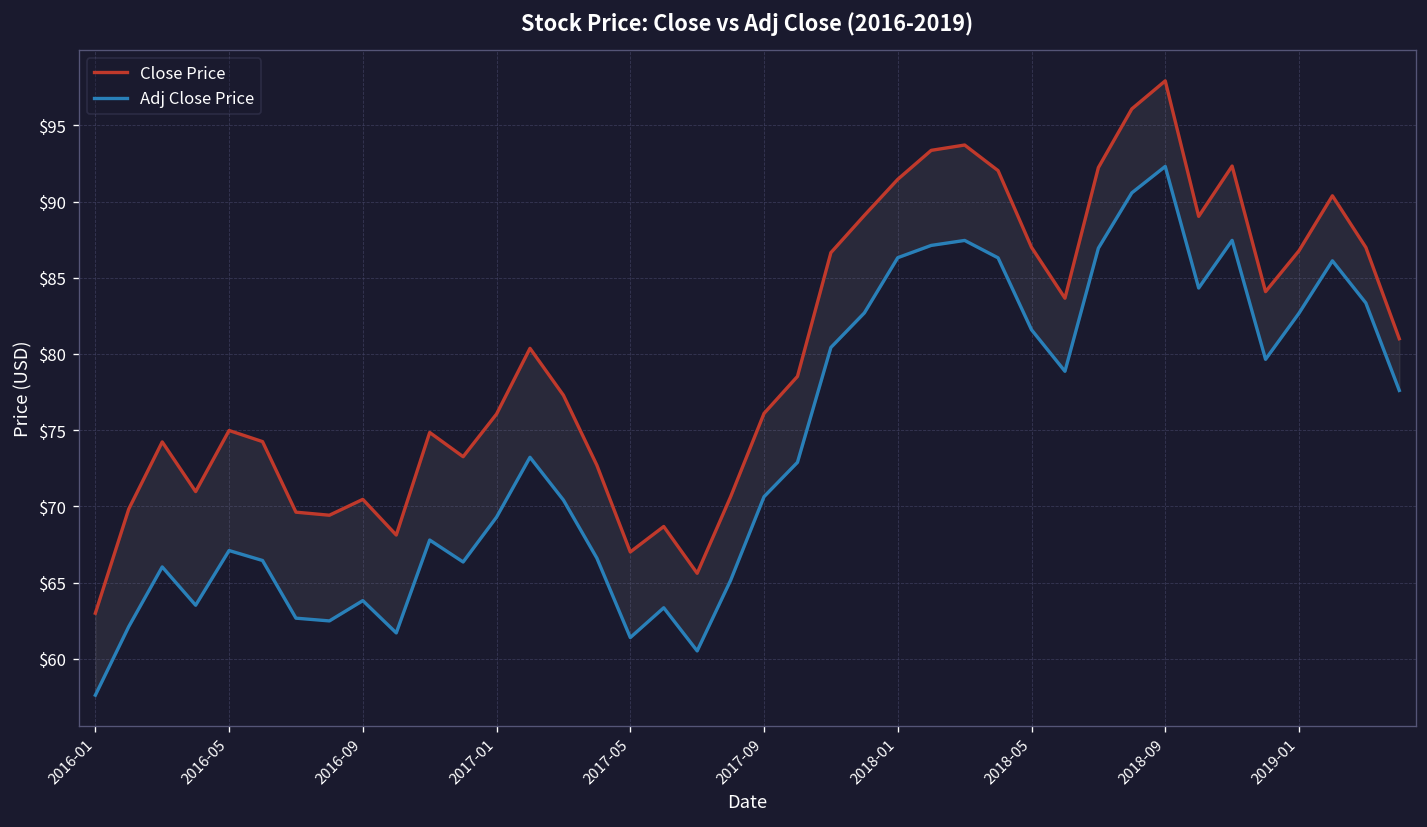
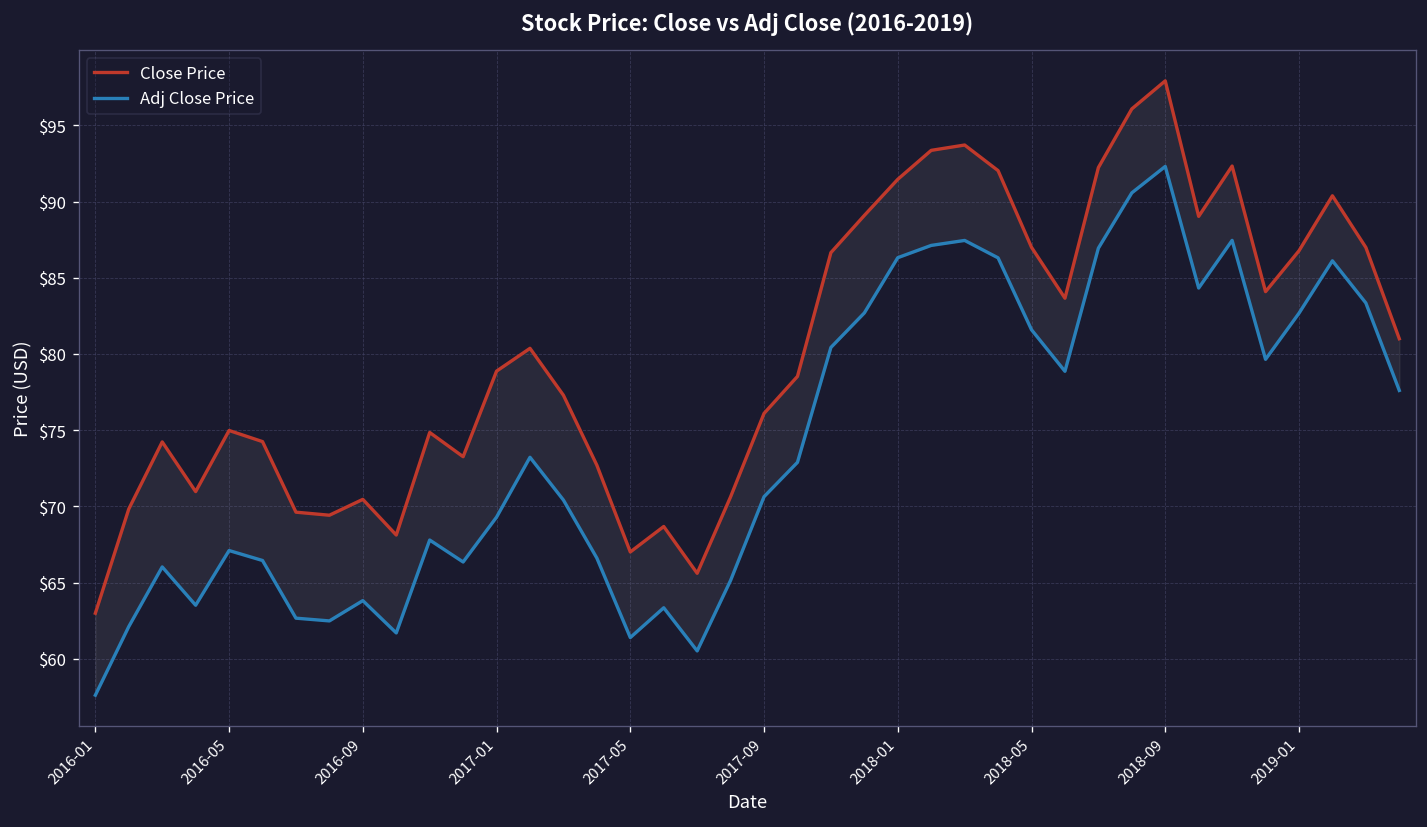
Close Price, 2017-01: $76.1 -> $78.9
